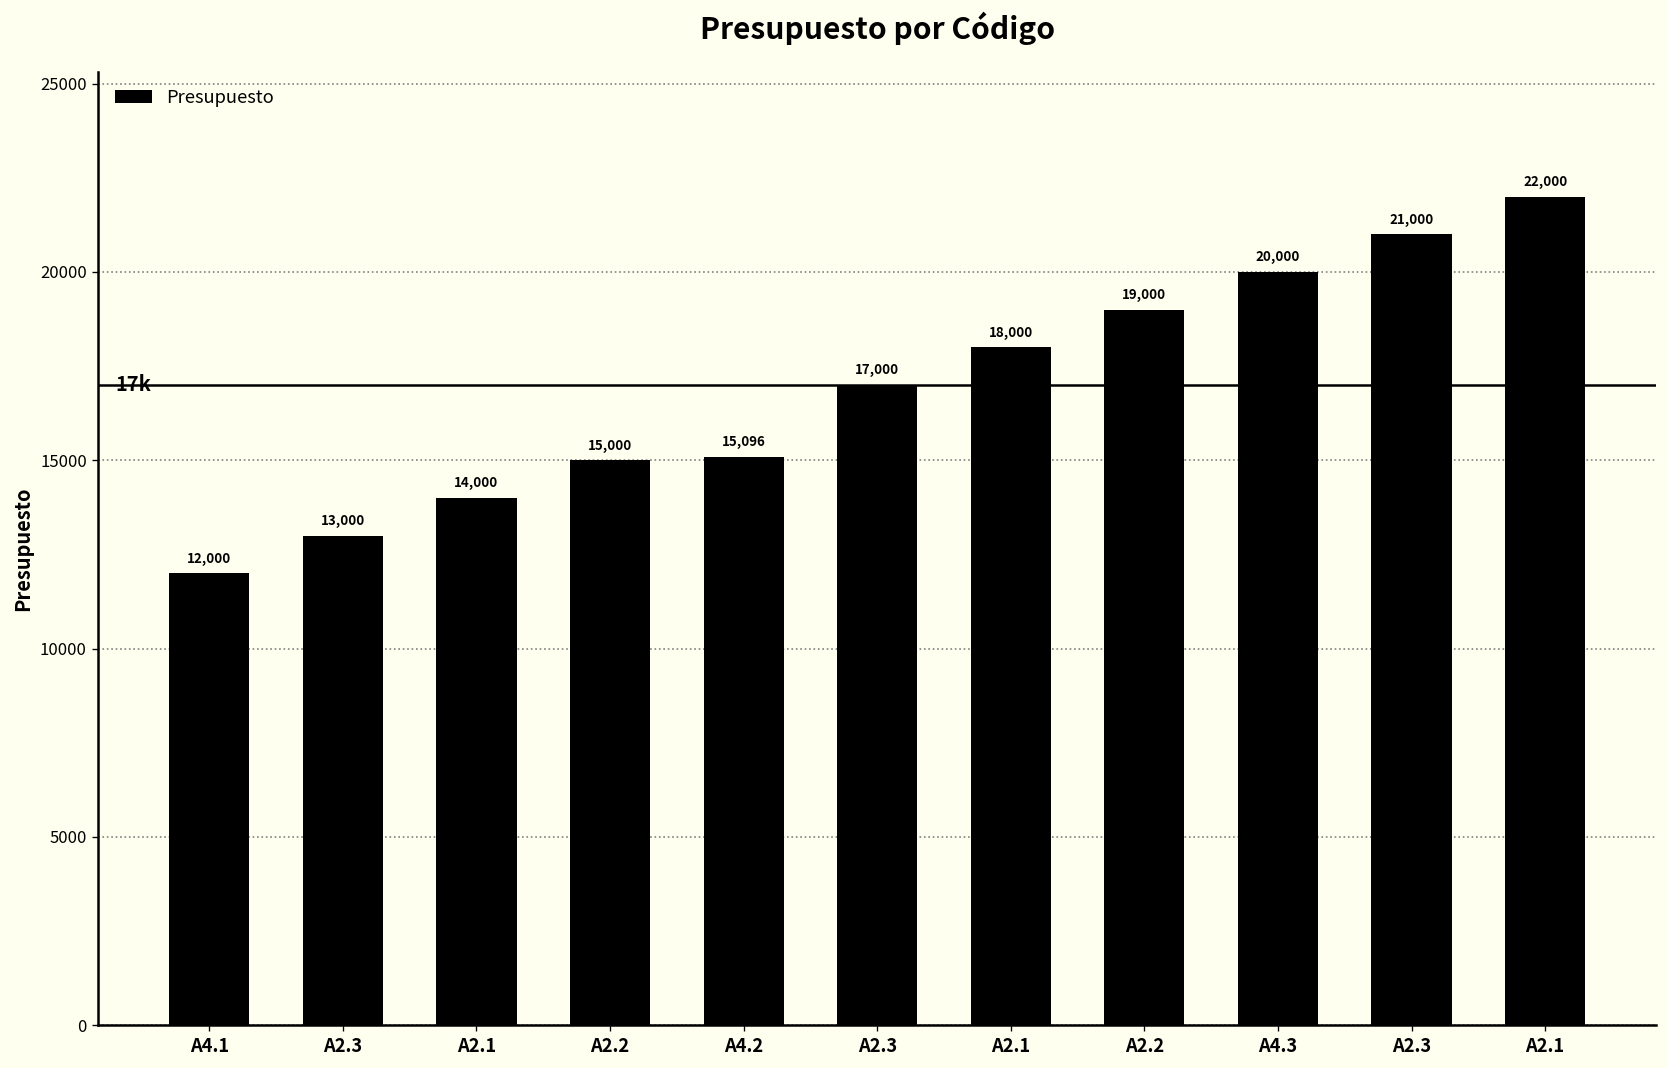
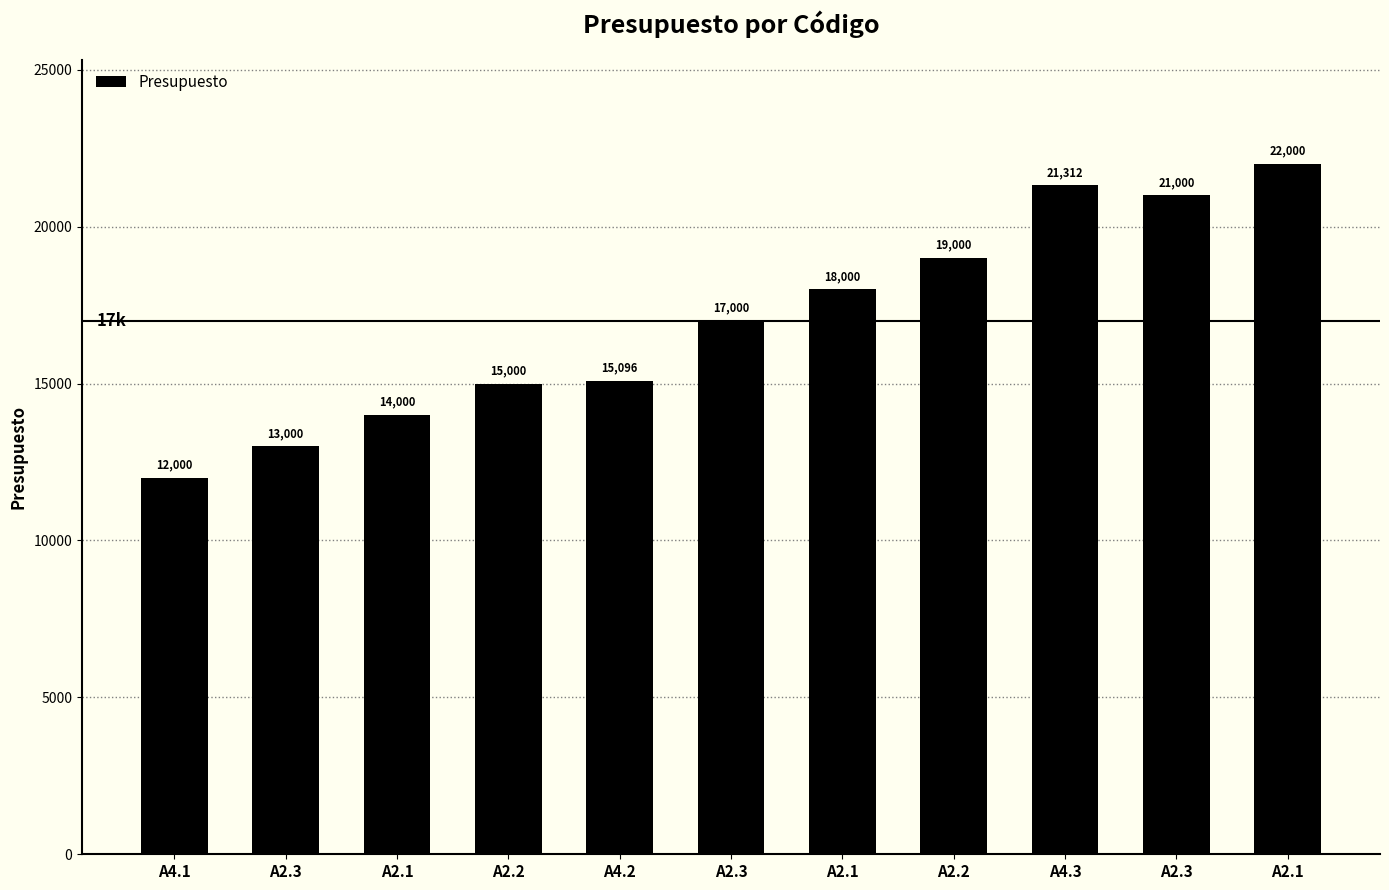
A4.3: 20,000 -> 21,312
